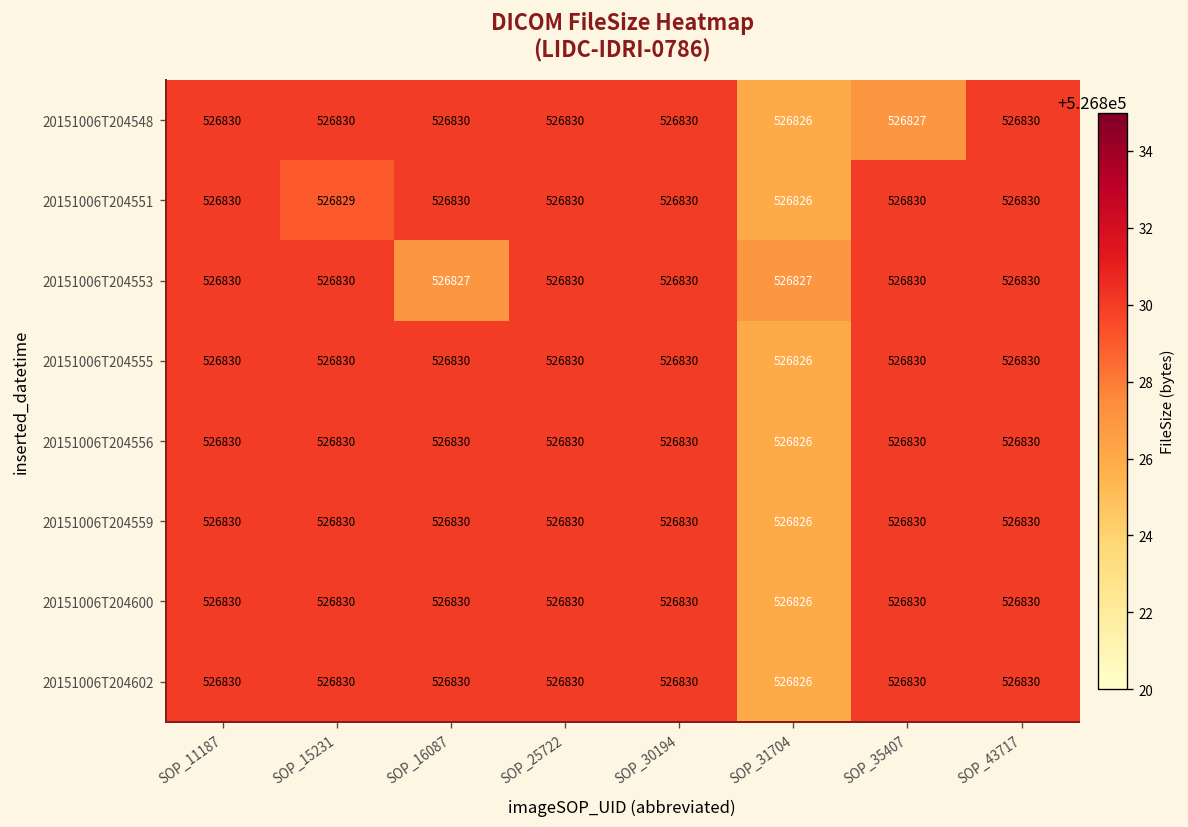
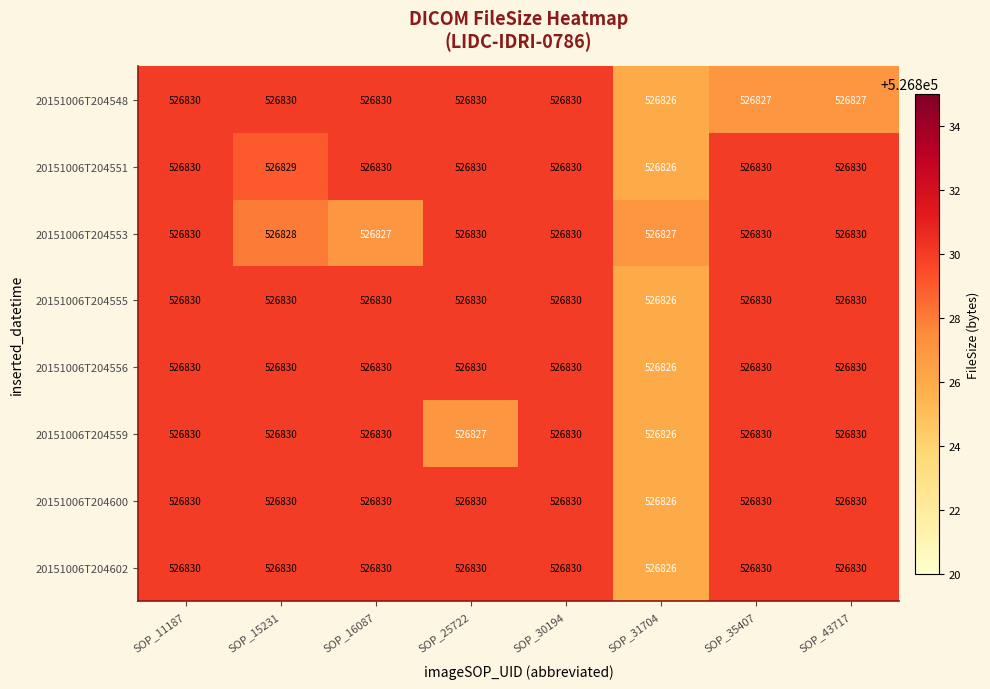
20151006T204548, SOP_43717: 526830 -> 526827
20151006T204553, SOP_15231: 526830 -> 526828
20151006T204559, SOP_25722: 526830 -> 526827
